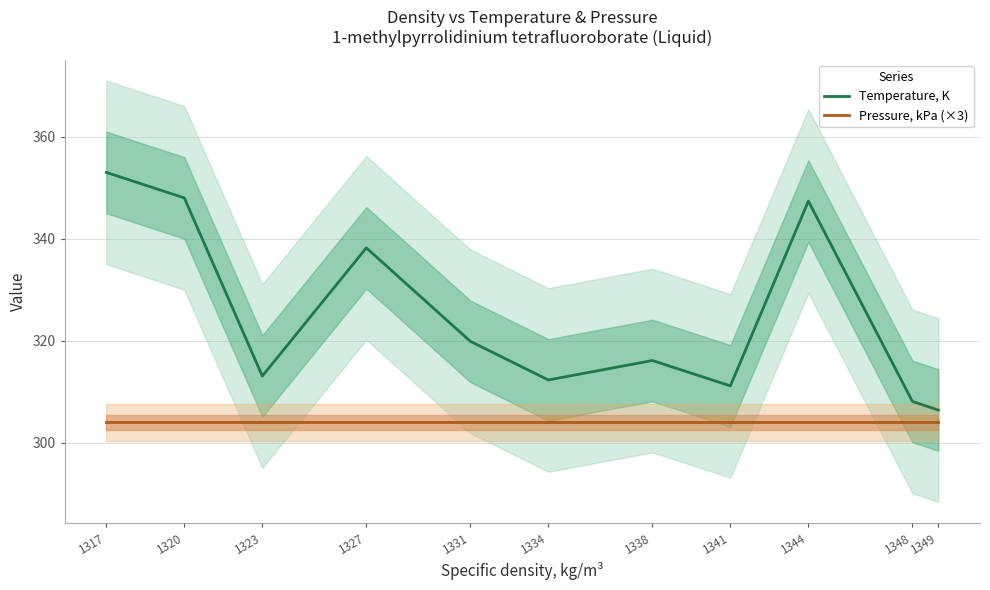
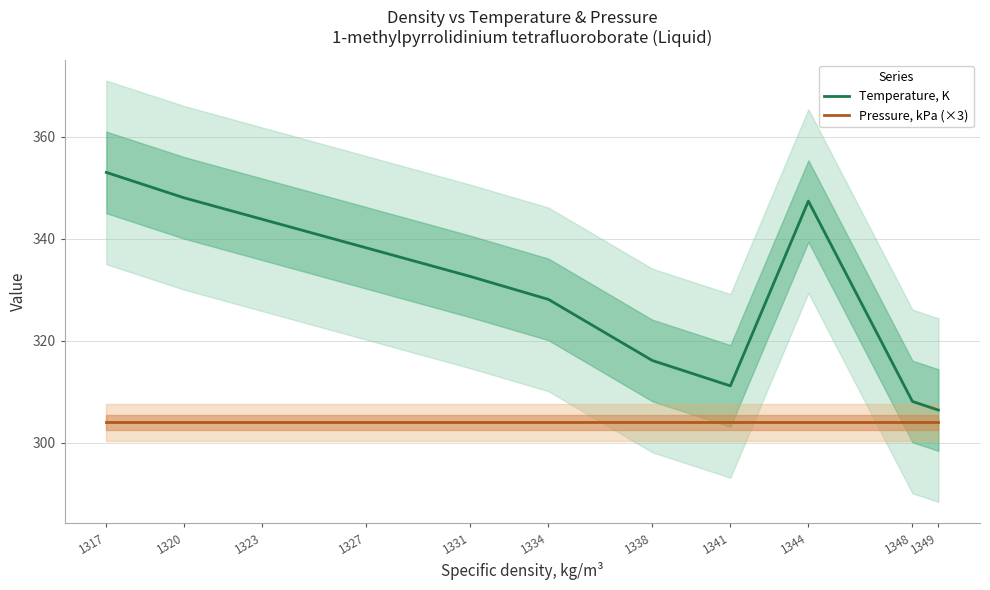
Temperature, K, 1323: 313 -> 344
Temperature, K, 1331: 320 -> 333
Temperature, K, 1334: 312 -> 328
